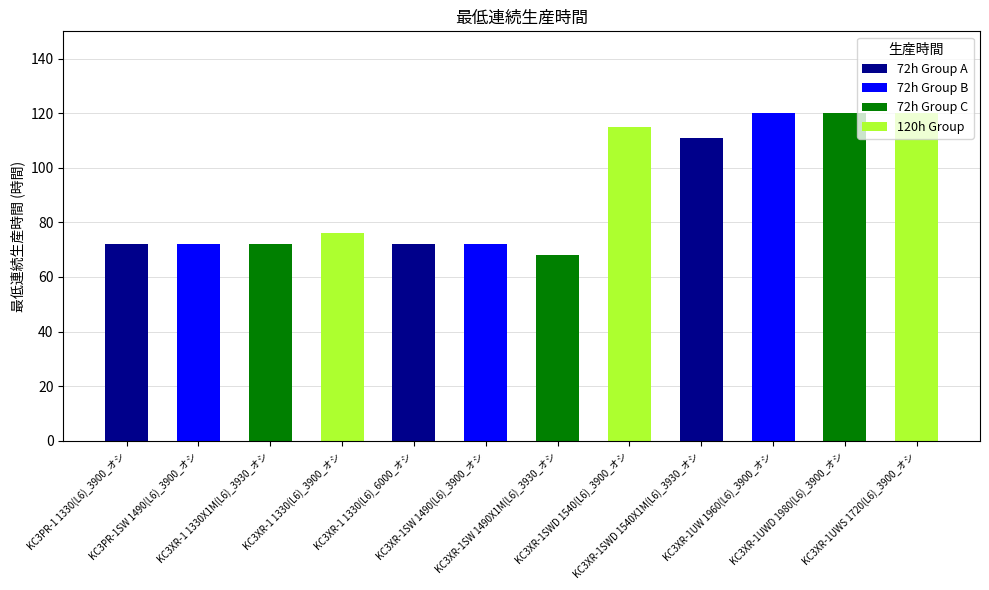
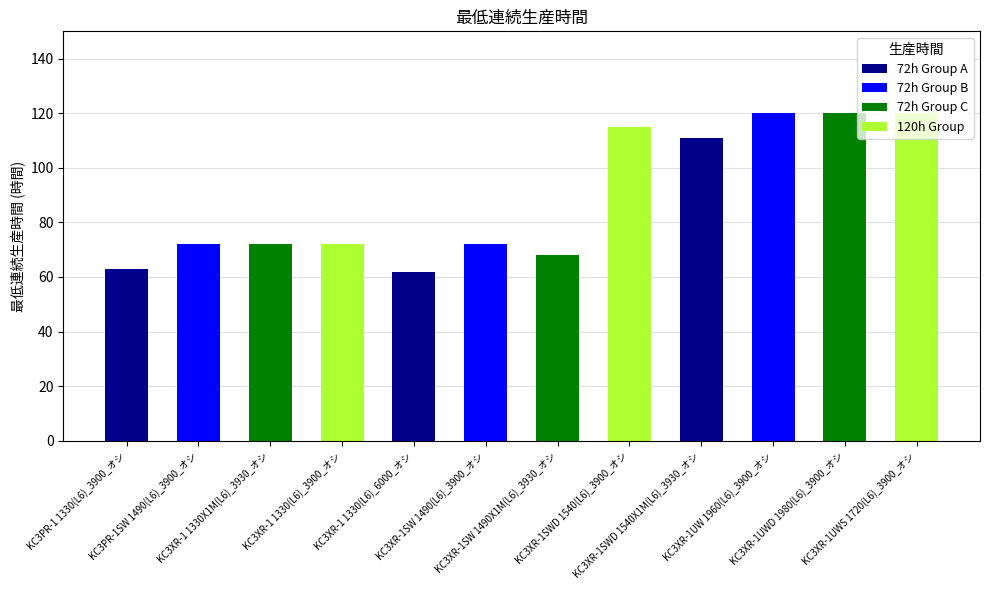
KC3PR-1 1330(L6)_3900_オシ: 72 -> 63
KC3XR-1 1330(L6)_3900_オシ: 76 -> 72
KC3XR-1 1330(L6)_6000_オシ: 72 -> 62
